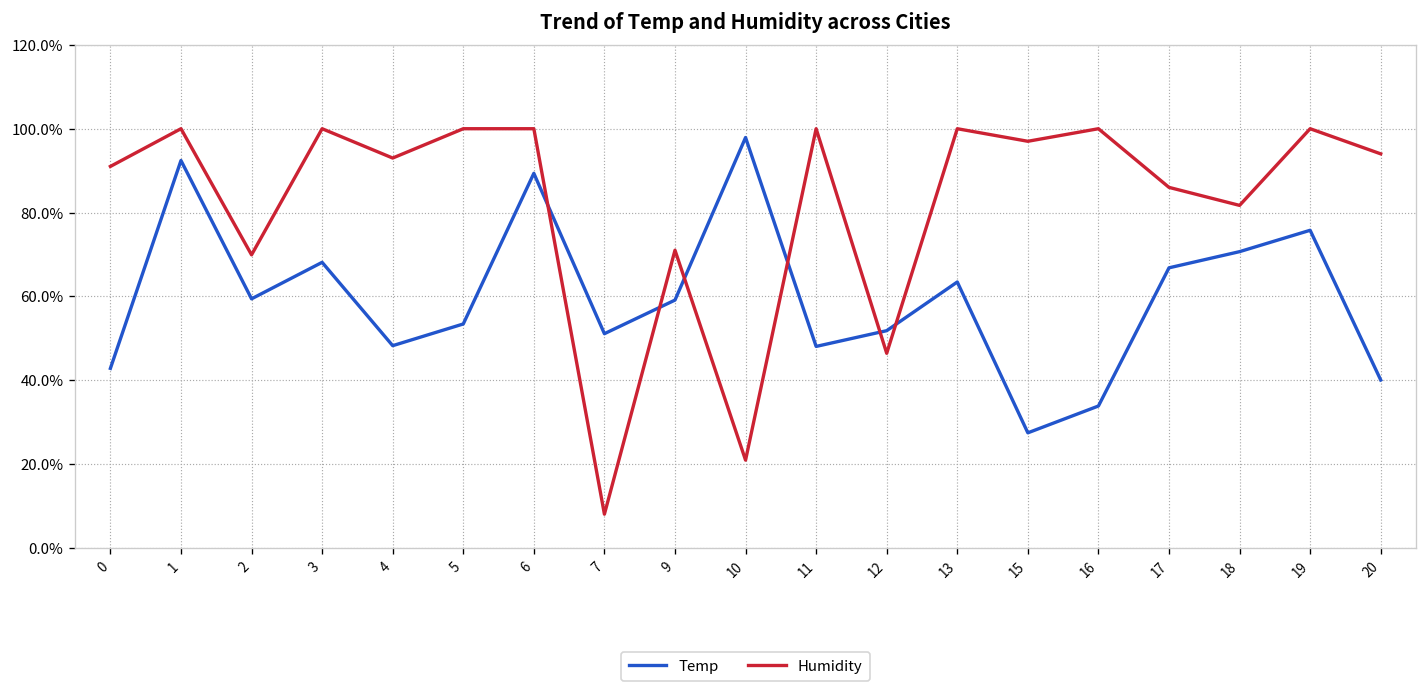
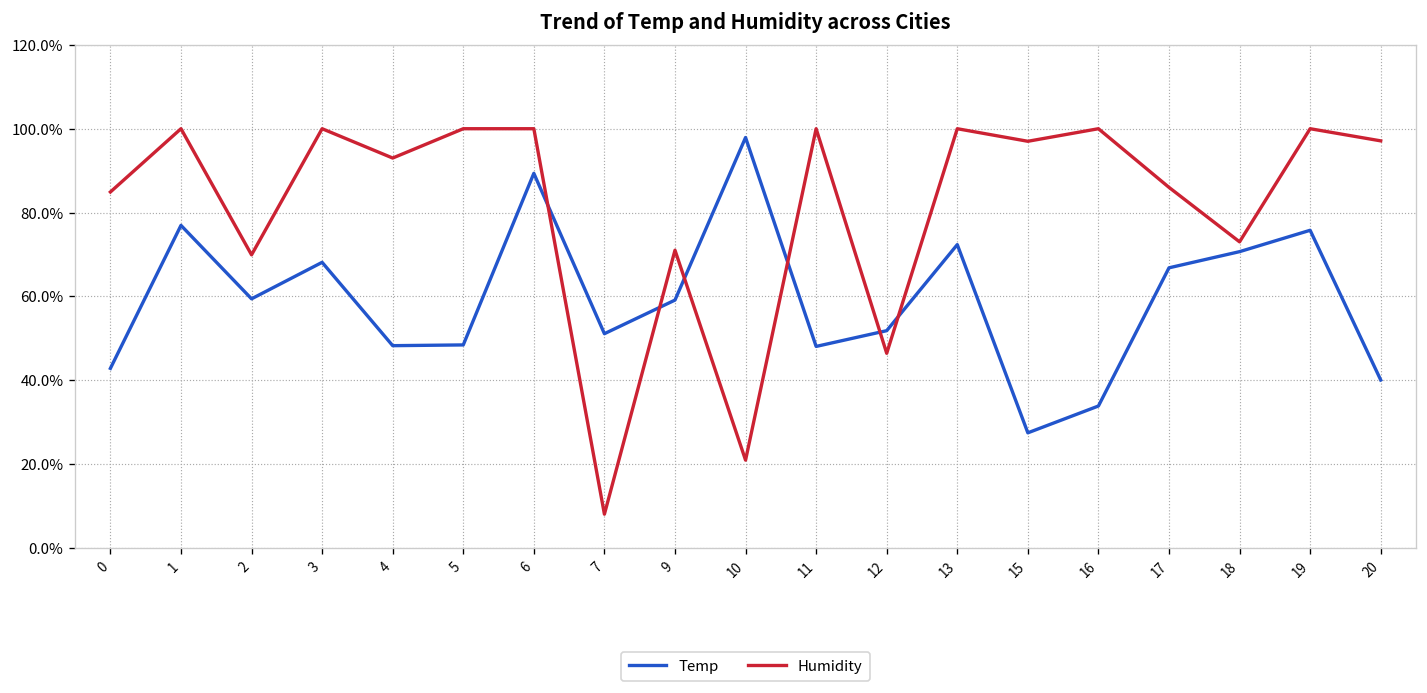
Humidity, 0: 91% -> 85%
Temp, 1: 92% -> 77%
Temp, 5: 53% -> 48%
Temp, 13: 63% -> 72%
Humidity, 18: 82% -> 73%
Humidity, 20: 94% -> 97%
